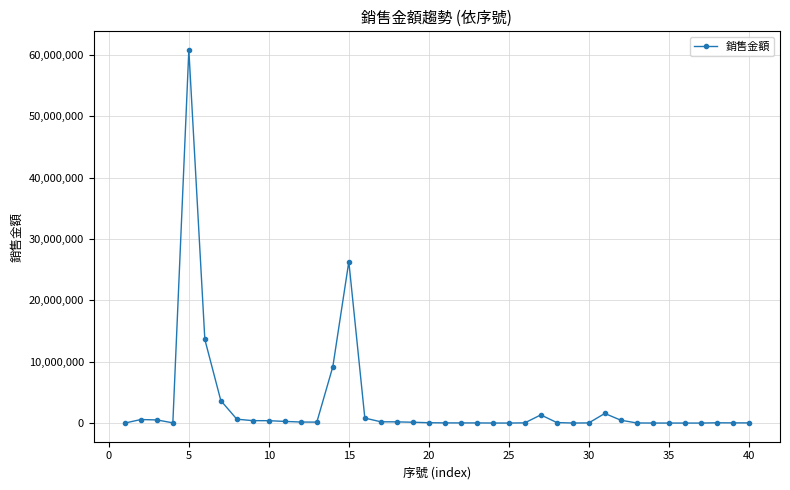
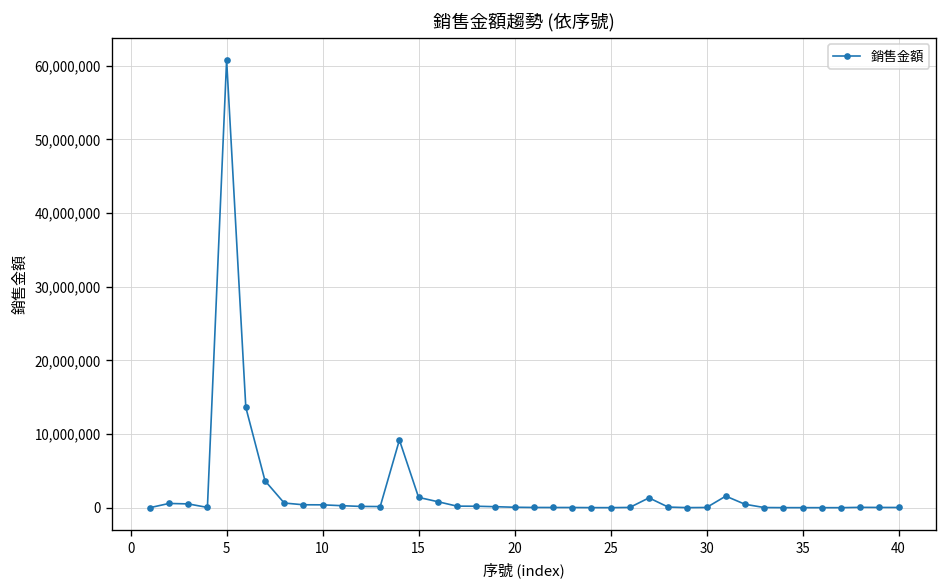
15: 26,000,000 -> 1,000,000
